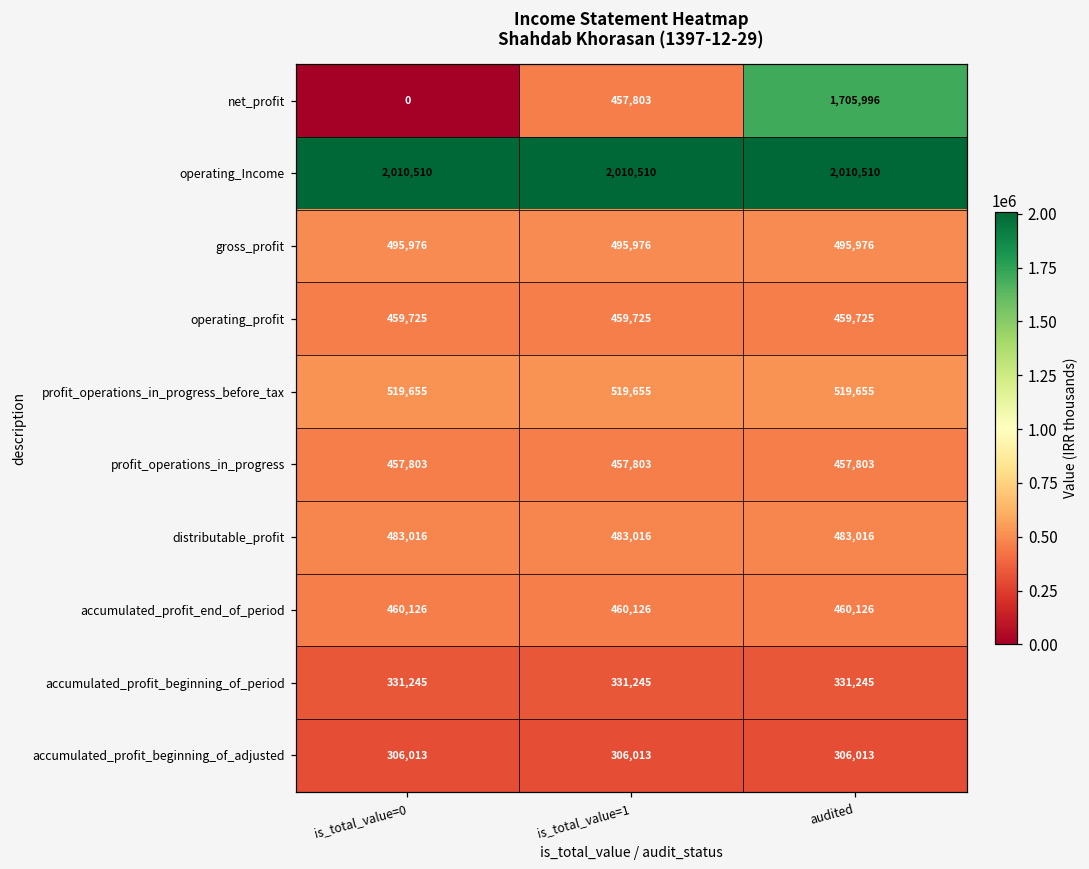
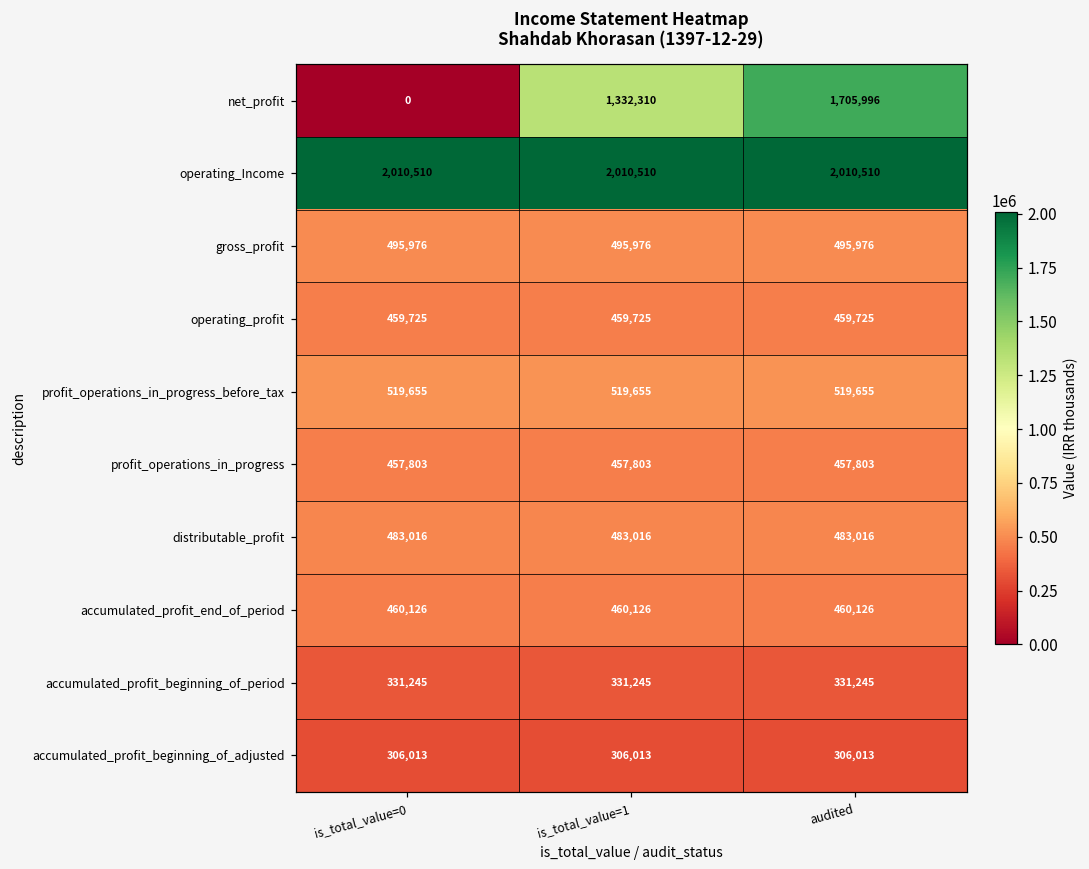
net_profit, is_total_value=1: 457,803 -> 1,332,310
